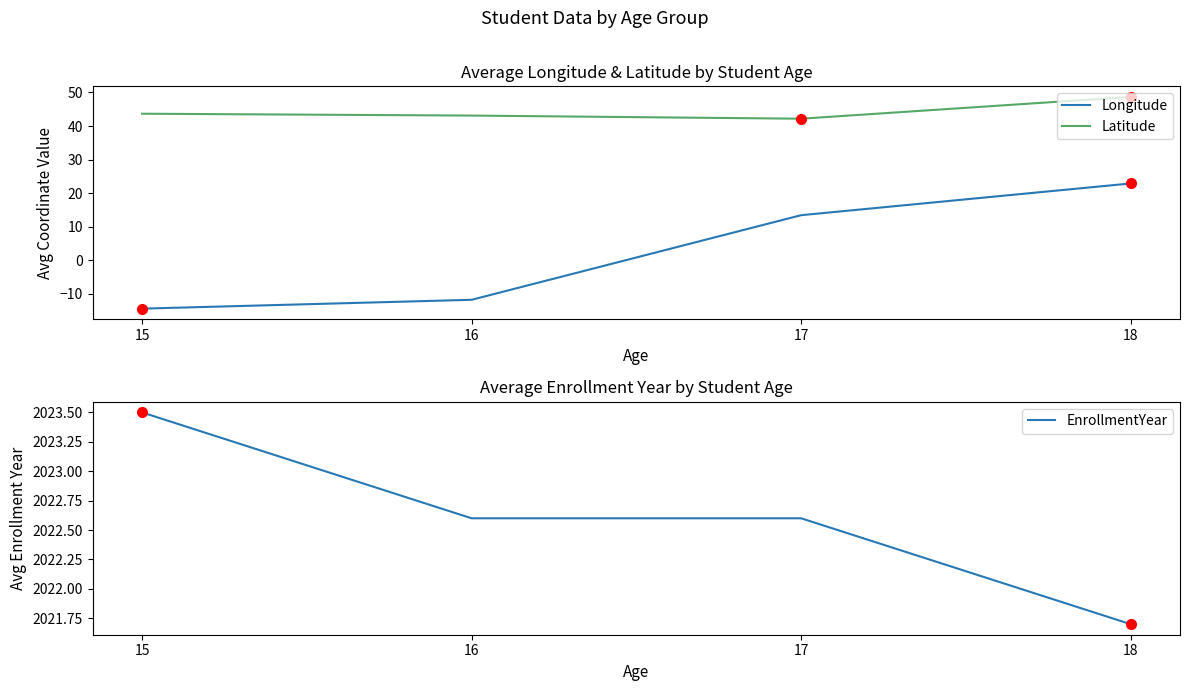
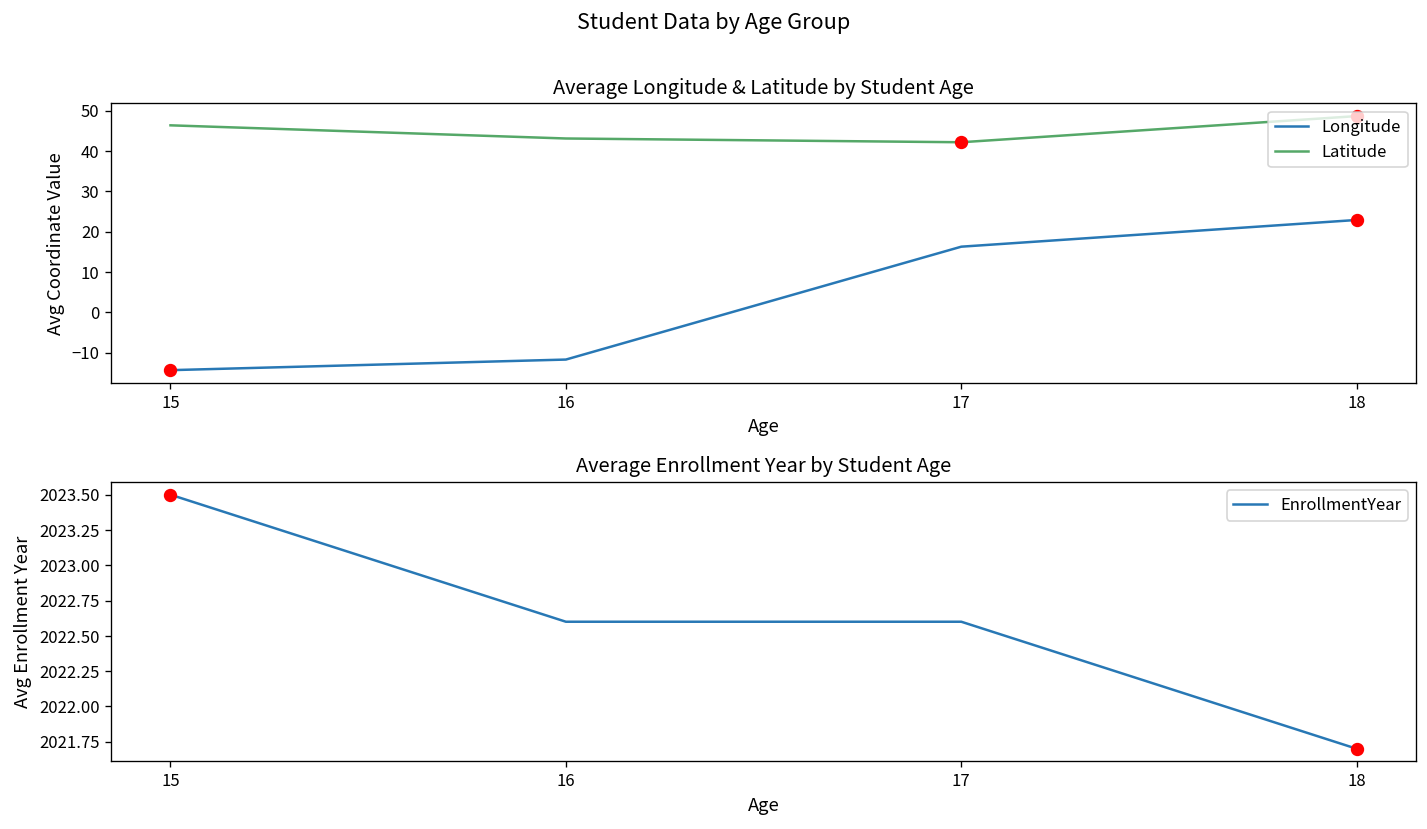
Average Longitude & Latitude by Student Age, Latitude, 15: 44 -> 46
Average Longitude & Latitude by Student Age, Longitude, 17: 13 -> 16
